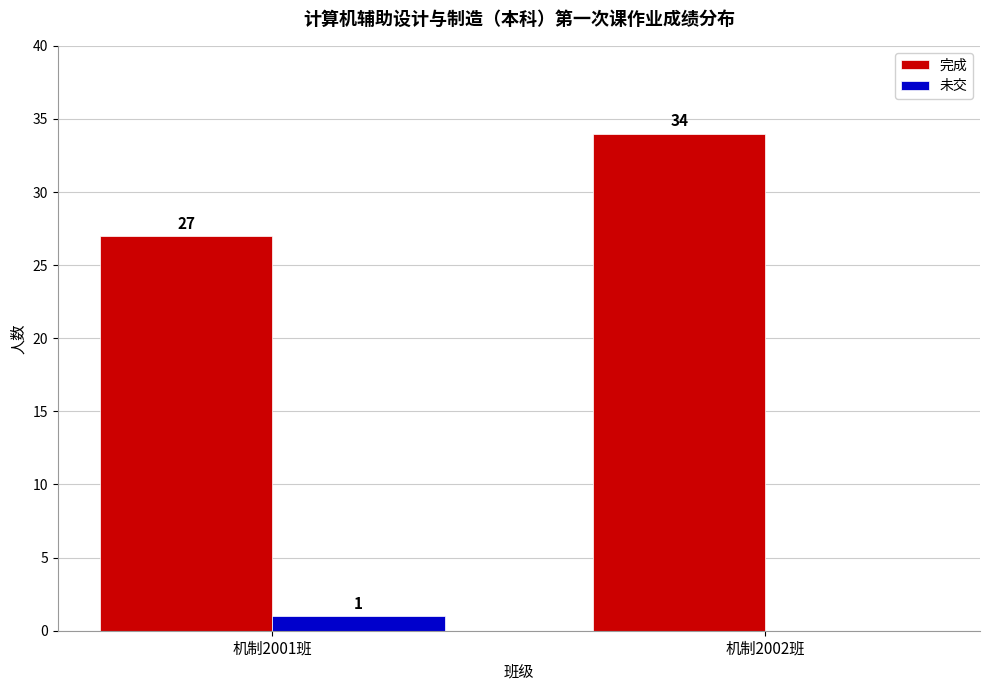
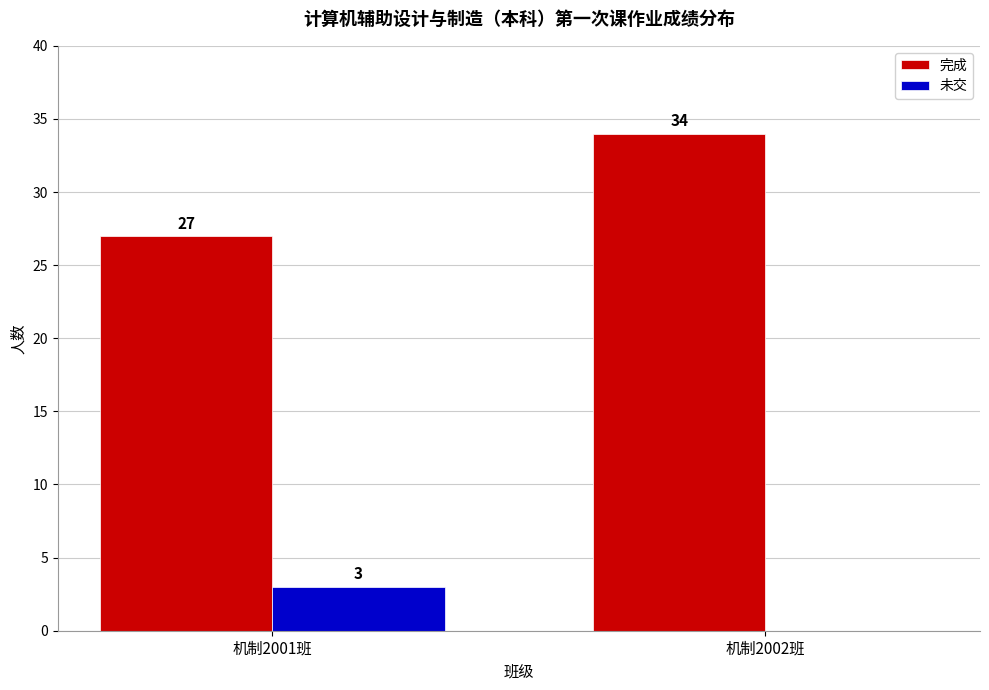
未交, 机制2001班: 1 -> 3
